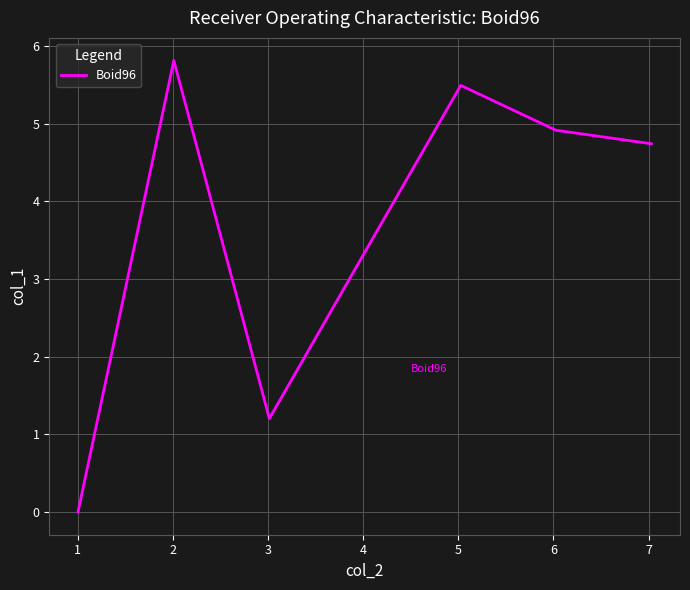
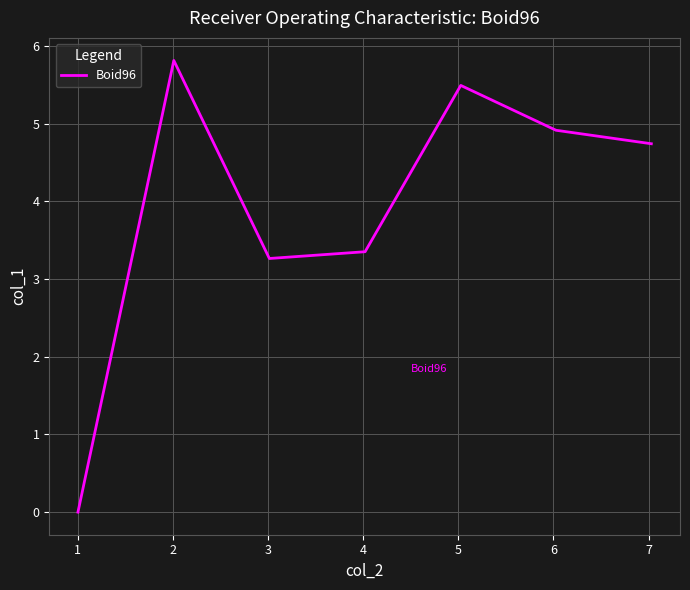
3: 1.2 -> 3.3
